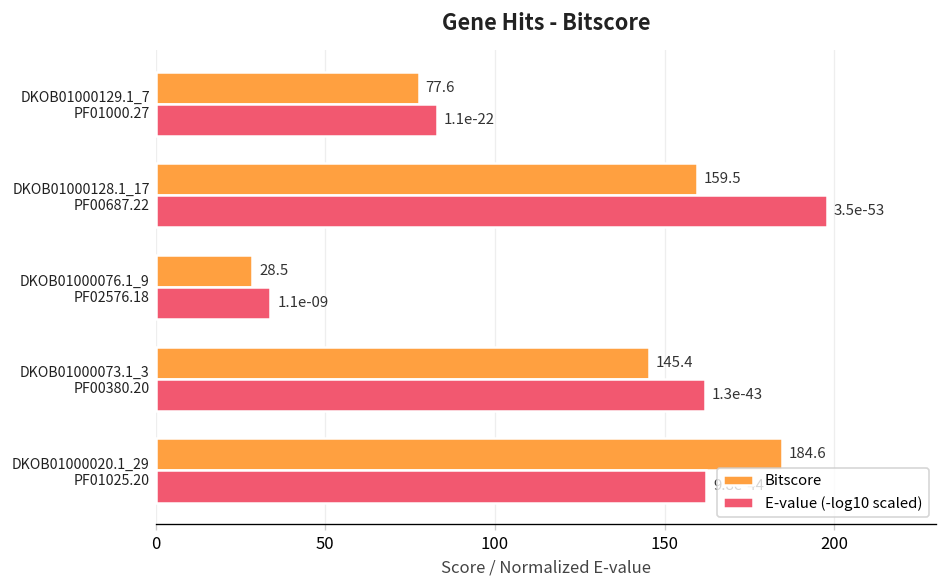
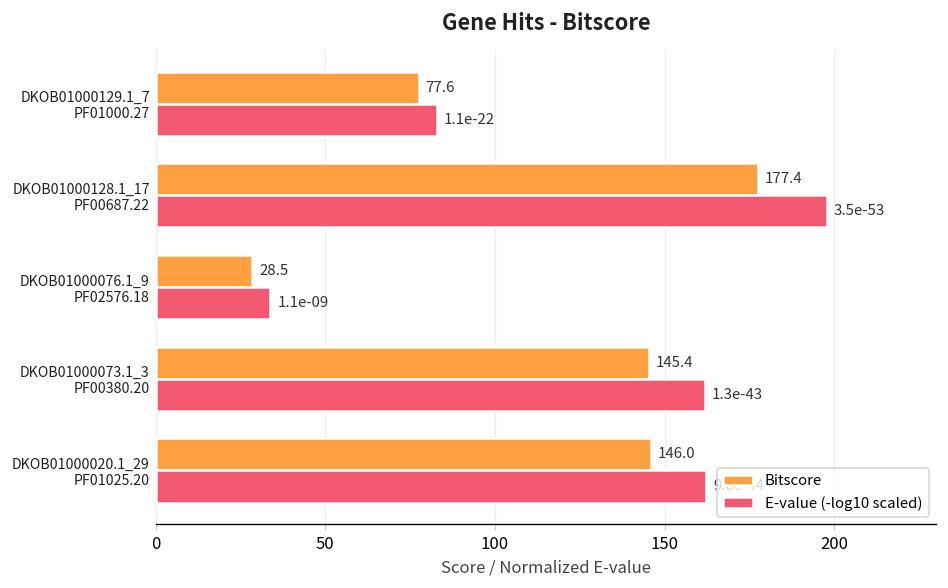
Bitscore, DKOB01000128.1_17 PF00687.22: 159.5 -> 177.4
Bitscore, DKOB01000020.1_29 PF01025.20: 184.6 -> 146.0
